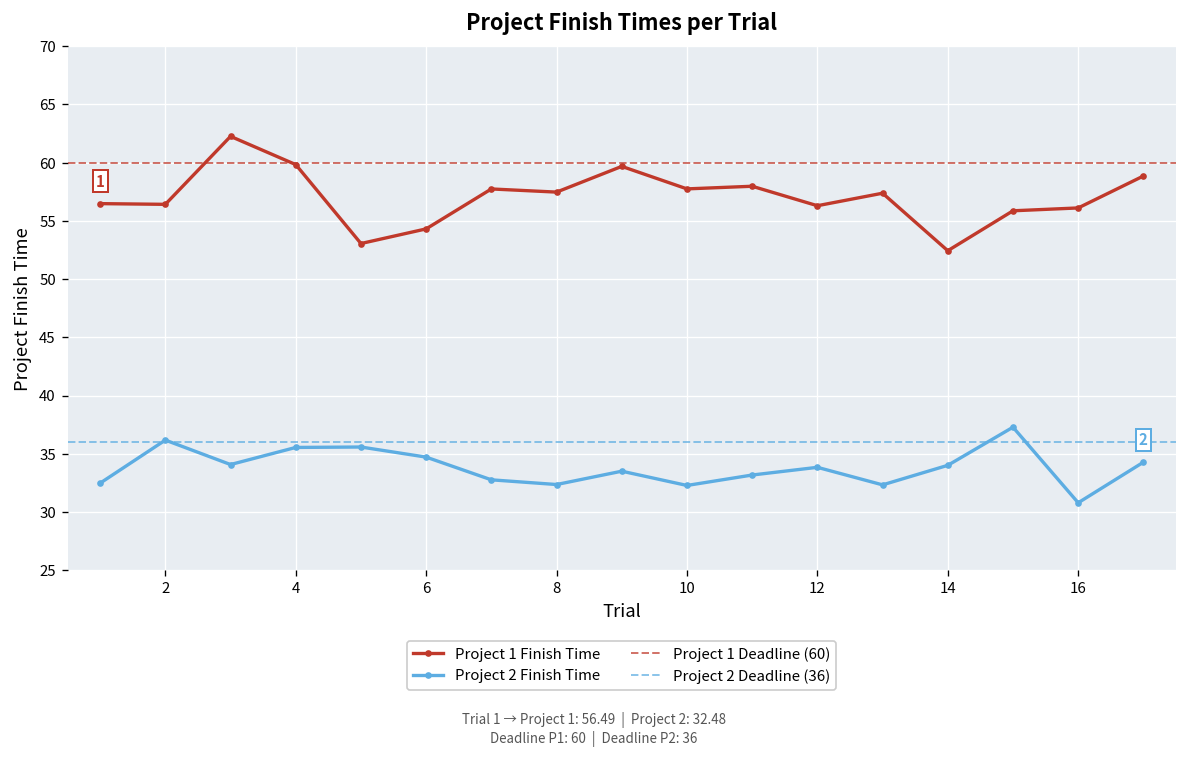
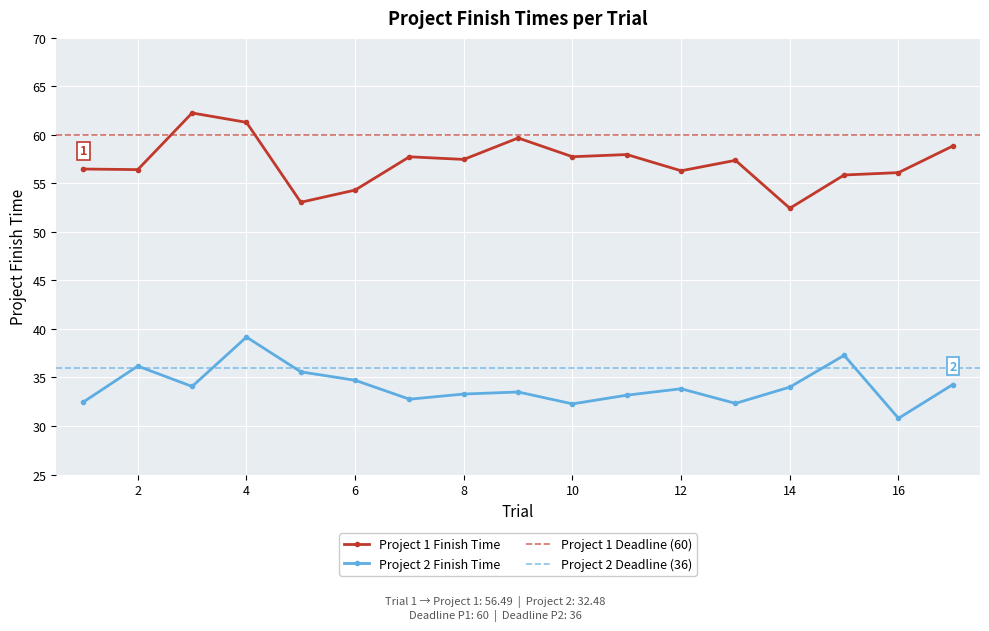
Project 1 Finish Time, 4: 60 -> 61
Project 2 Finish Time, 4: 36 -> 39
Project 2 Finish Time, 8: 32 -> 33
